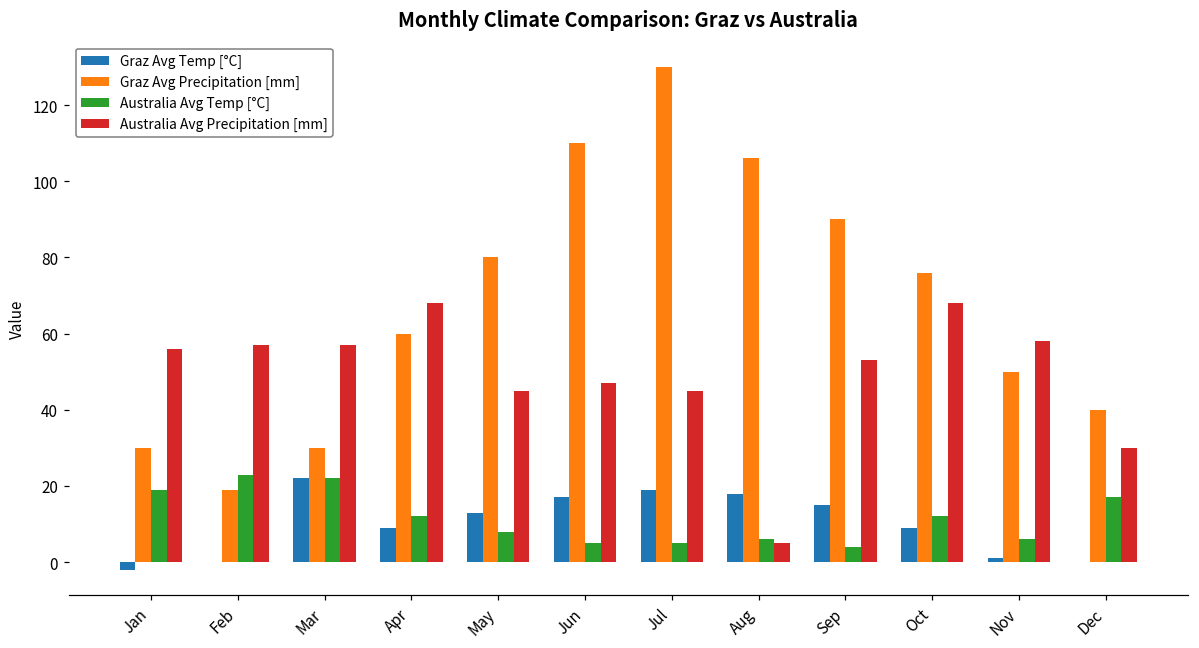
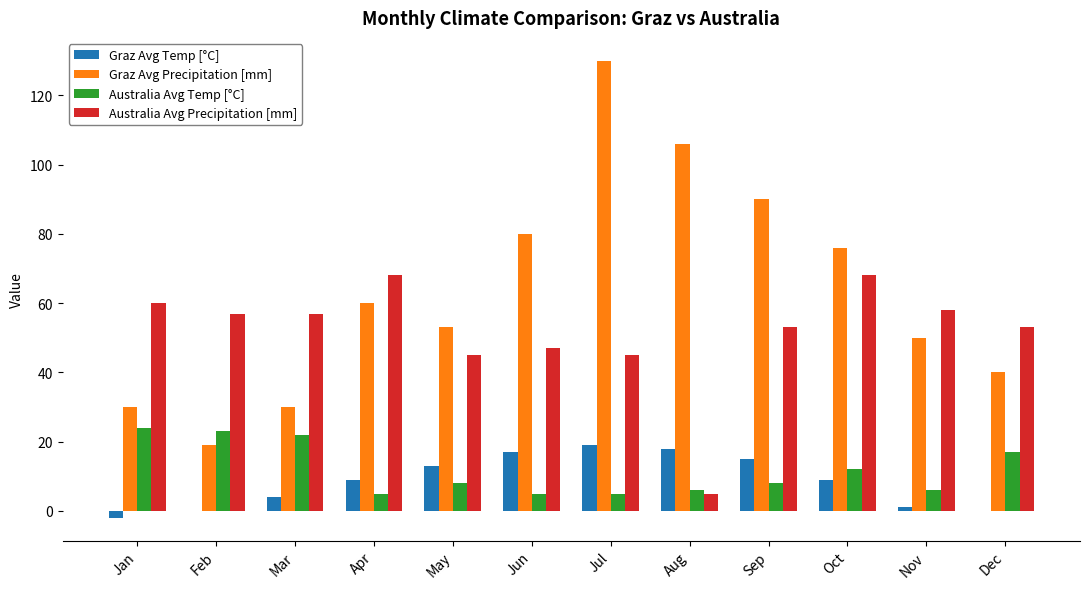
Australia Avg Temp [°C], Jan: 19 -> 24
Australia Avg Precipitation [mm], Jan: 56 -> 60
Graz Avg Temp [°C], Mar: 22 -> 4
Australia Avg Temp [°C], Apr: 12 -> 5
Graz Avg Precipitation [mm], May: 80 -> 53
Graz Avg Precipitation [mm], Jun: 110 -> 80
Australia Avg Temp [°C], Sep: 4 -> 8
Australia Avg Precipitation [mm], Dec: 30 -> 53
